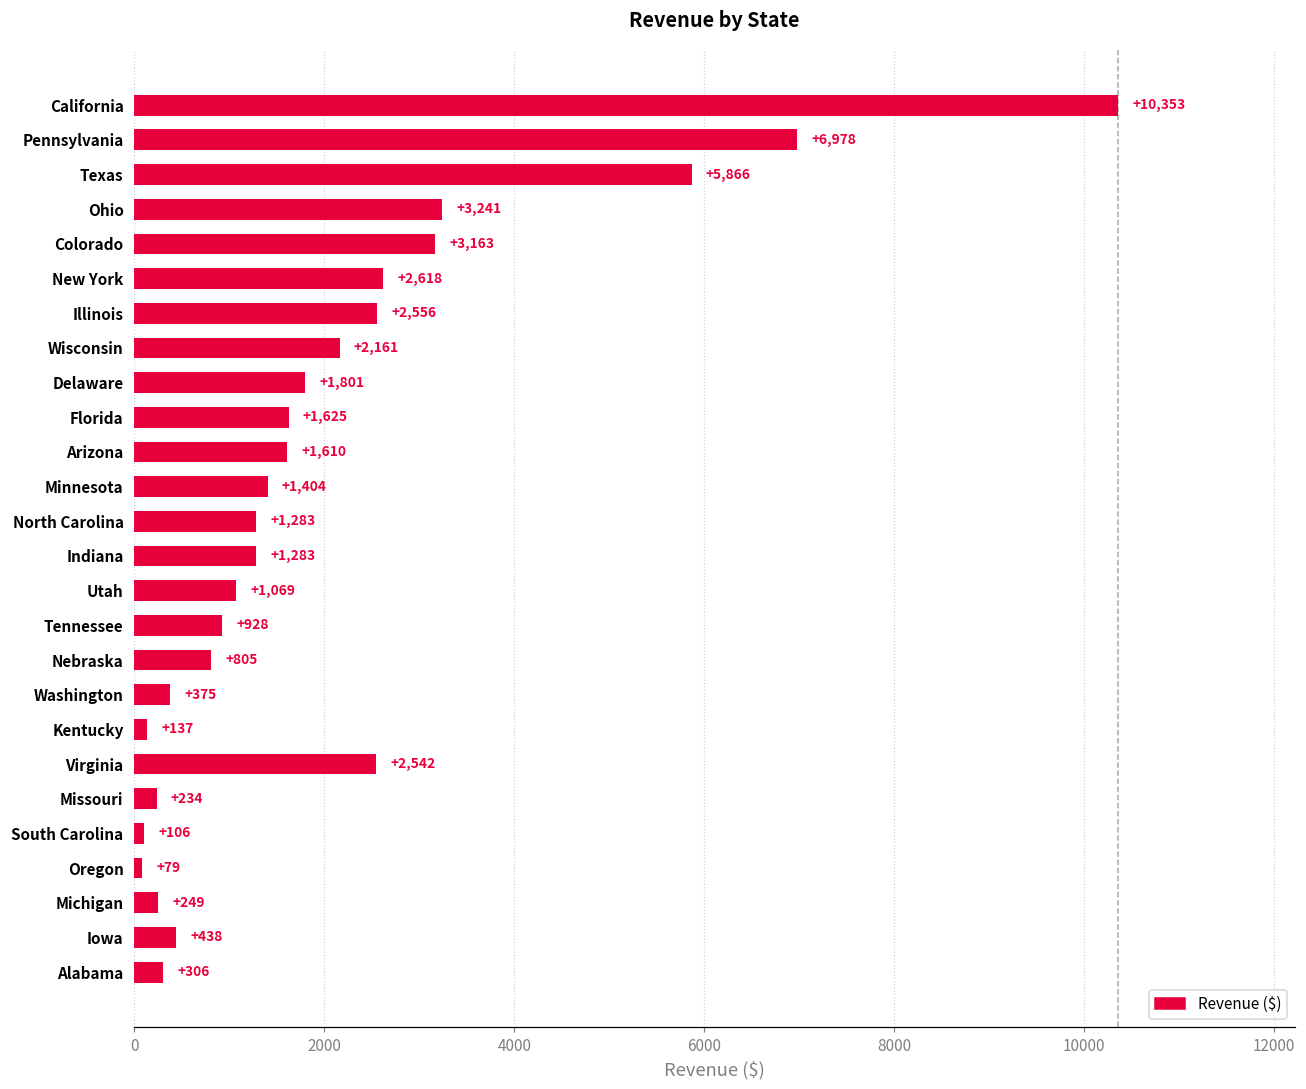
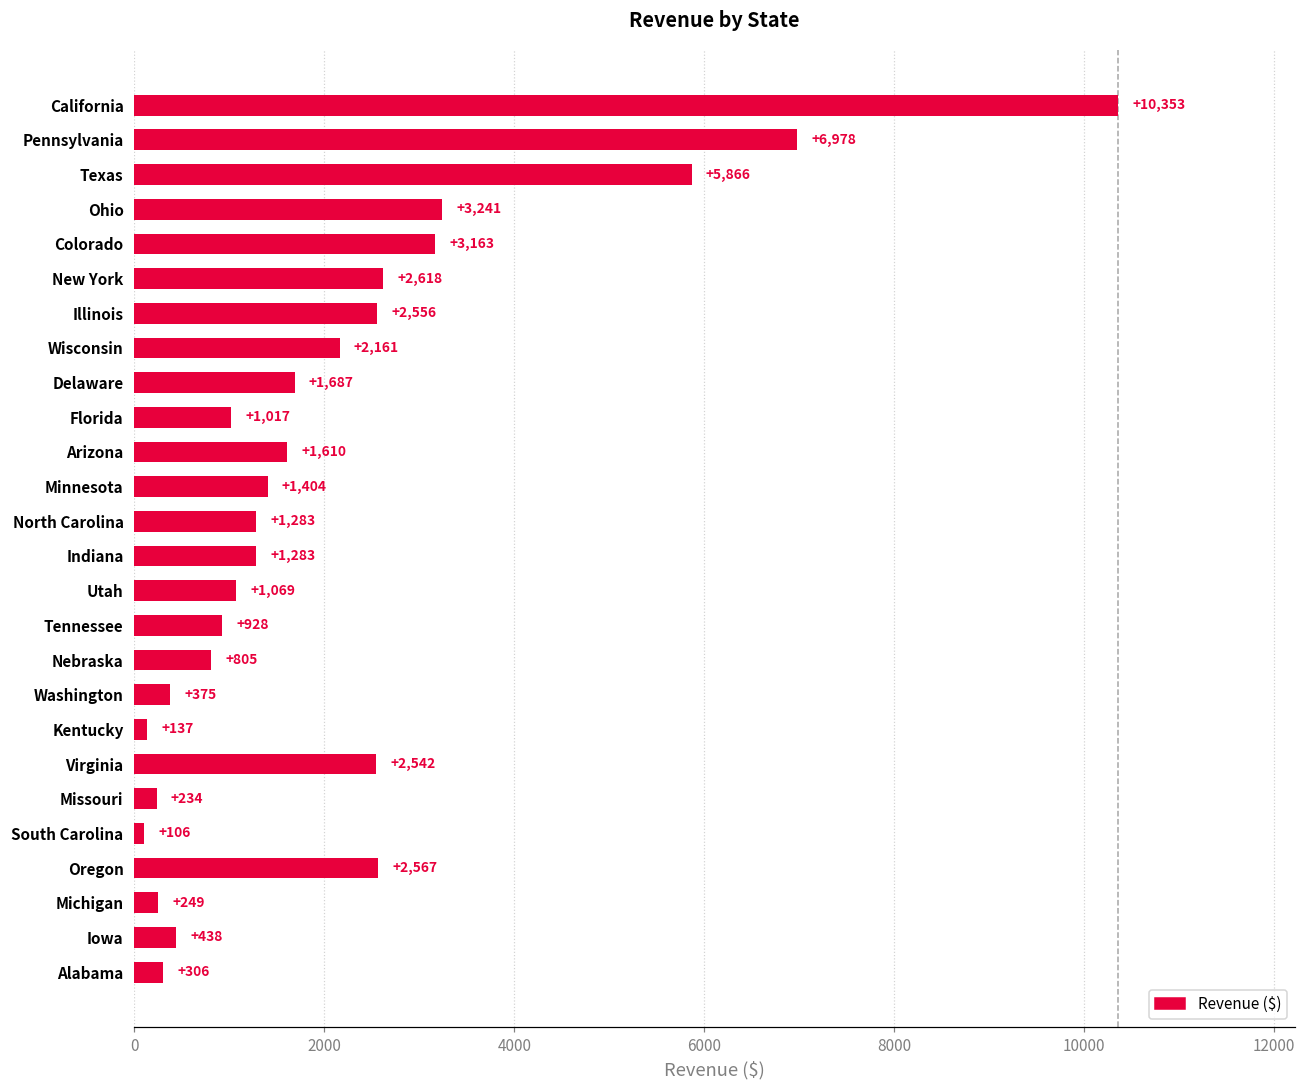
Delaware: +1,801 -> +1,687
Florida: +1,625 -> +1,017
Oregon: +79 -> +2,567
